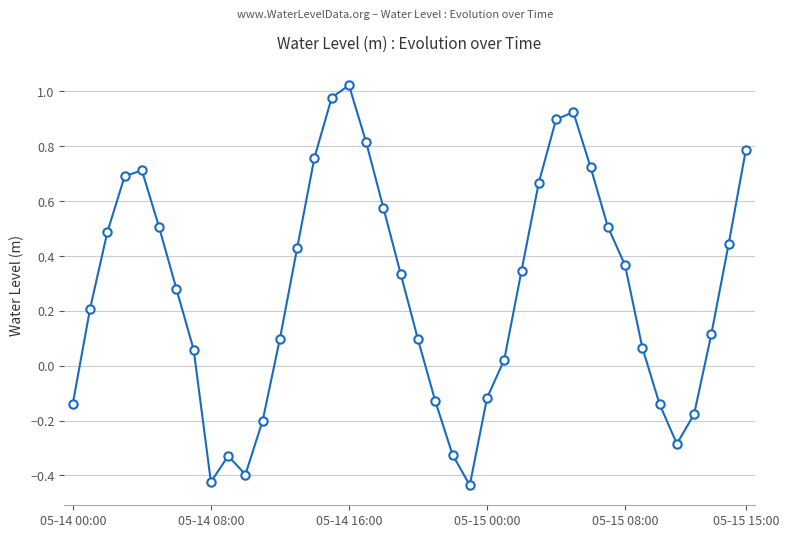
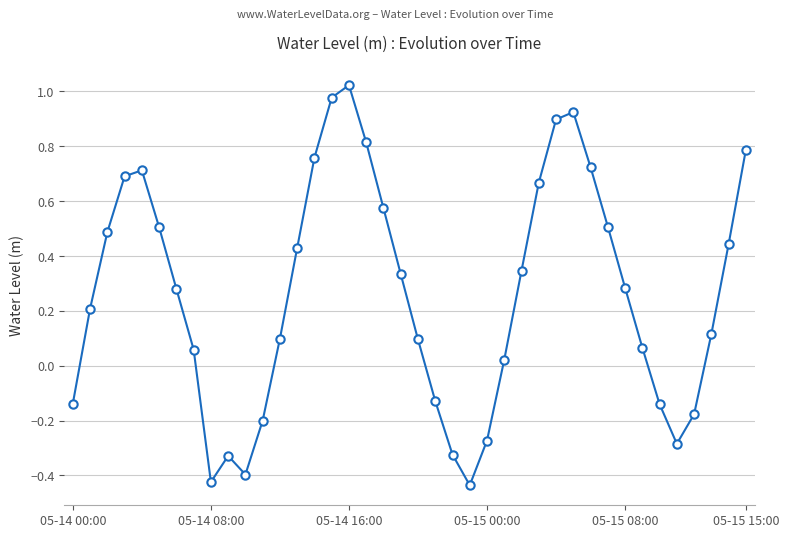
05-15 00:00: -0.12 -> -0.27
05-15 08:00: 0.37 -> 0.28
